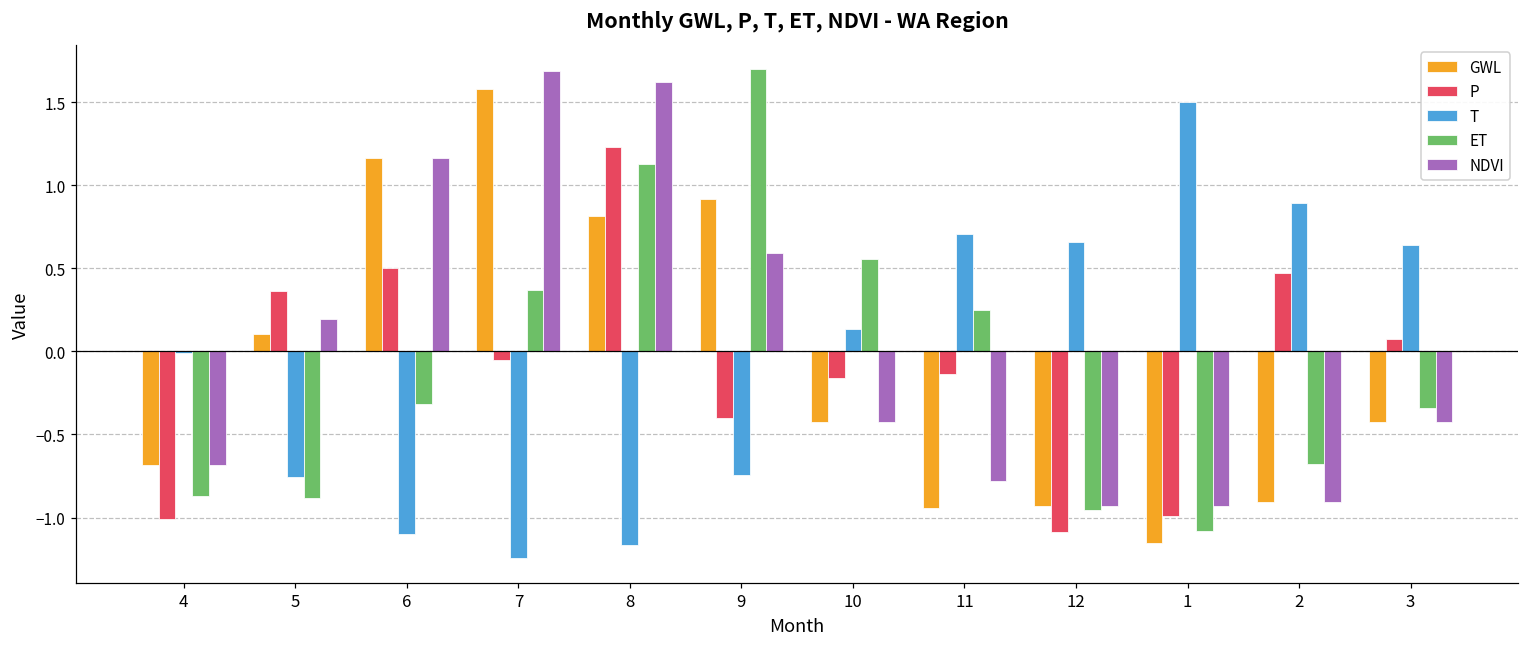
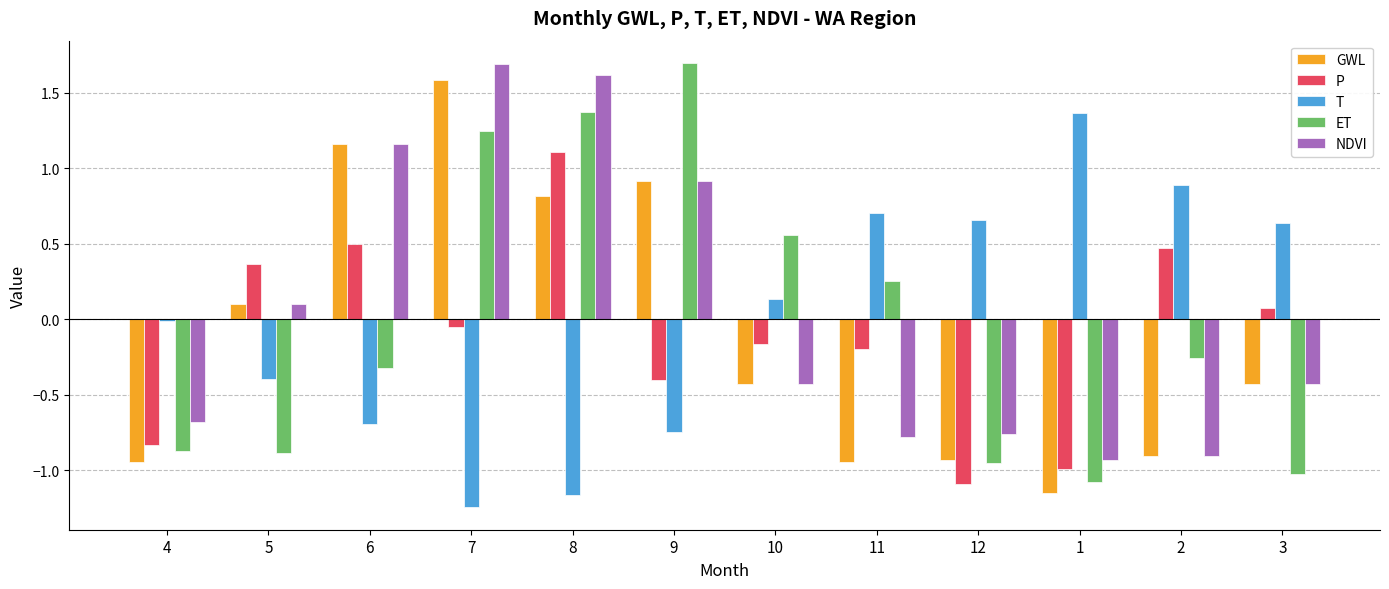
GWL, 4: -0.68 -> -0.95
P, 4: -1.01 -> -0.83
T, 5: -0.76 -> -0.39
NDVI, 5: 0.19 -> 0.10
T, 6: -1.10 -> -0.69
ET, 7: 0.37 -> 1.25
P, 8: 1.23 -> 1.11
ET, 8: 1.13 -> 1.37
NDVI, 9: 0.59 -> 0.92
P, 11: -0.14 -> -0.20
NDVI, 12: -0.93 -> -0.76
T, 1: 1.50 -> 1.37
ET, 2: -0.67 -> -0.25
ET, 3: -0.34 -> -1.02
